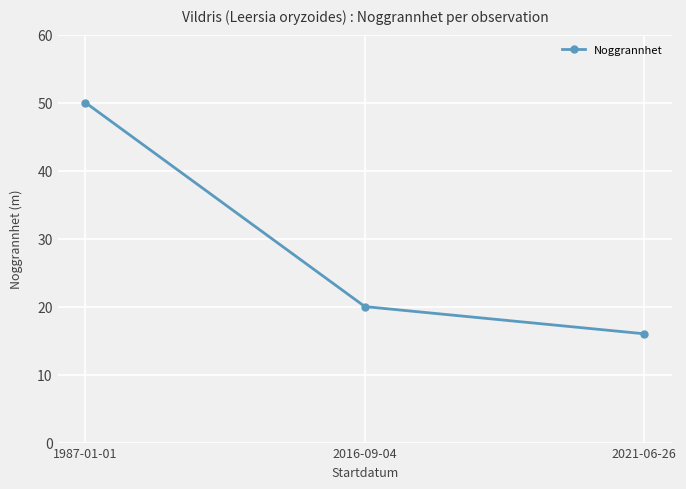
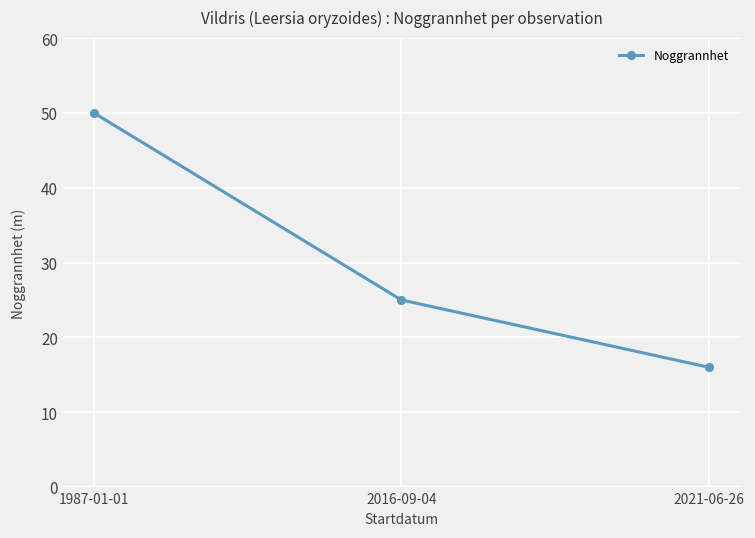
2016-09-04: 20 -> 25
